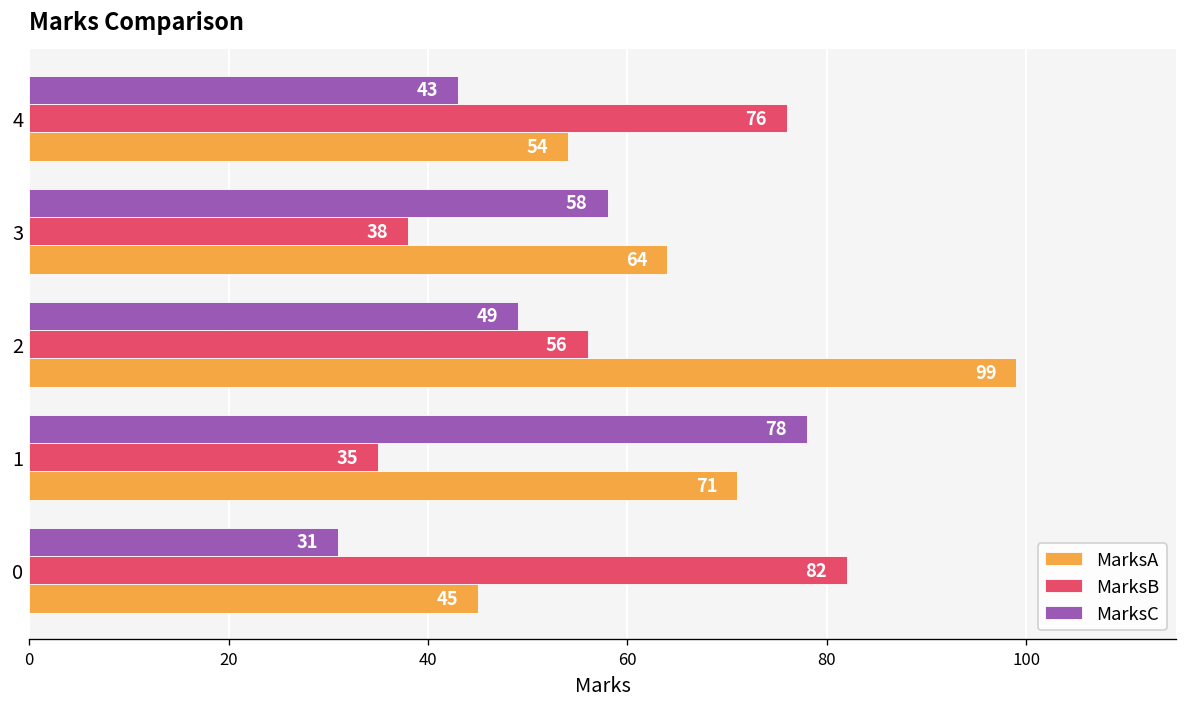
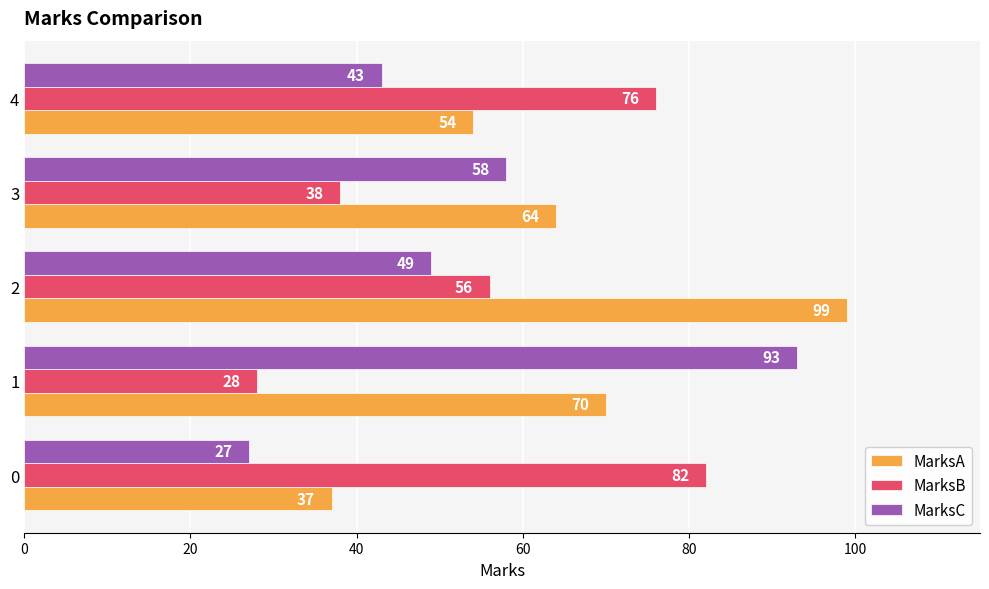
MarksC, 1: 78 -> 93
MarksB, 1: 35 -> 28
MarksA, 1: 71 -> 70
MarksC, 0: 31 -> 27
MarksA, 0: 45 -> 37
